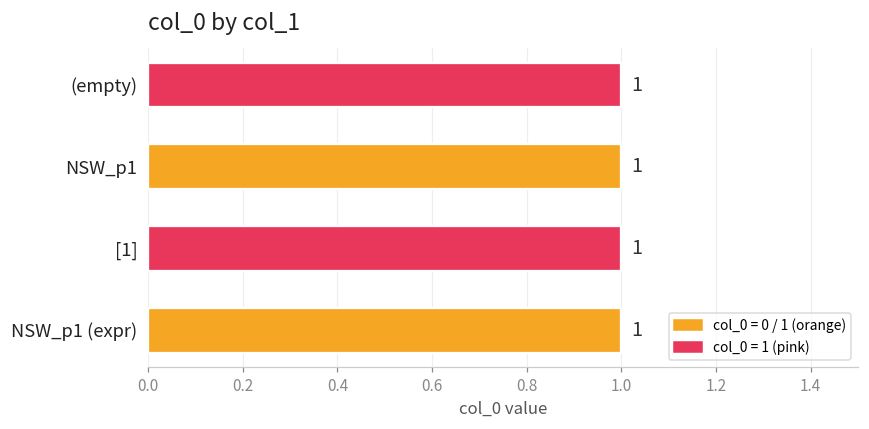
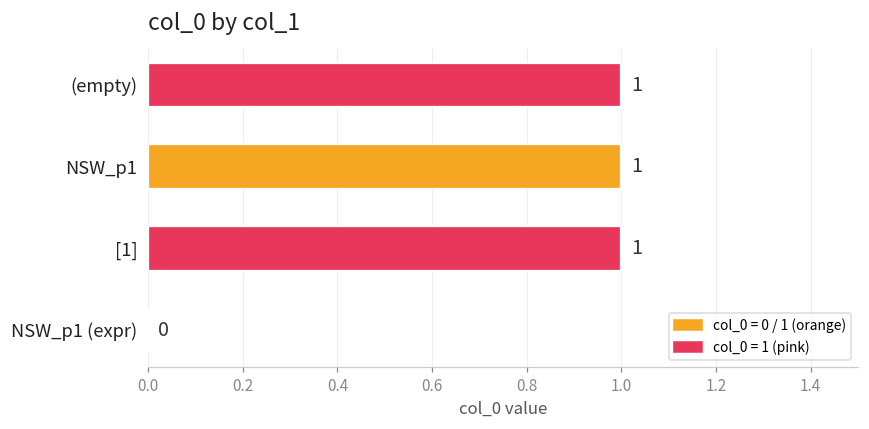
NSW_p1 (expr): 1 -> 0
